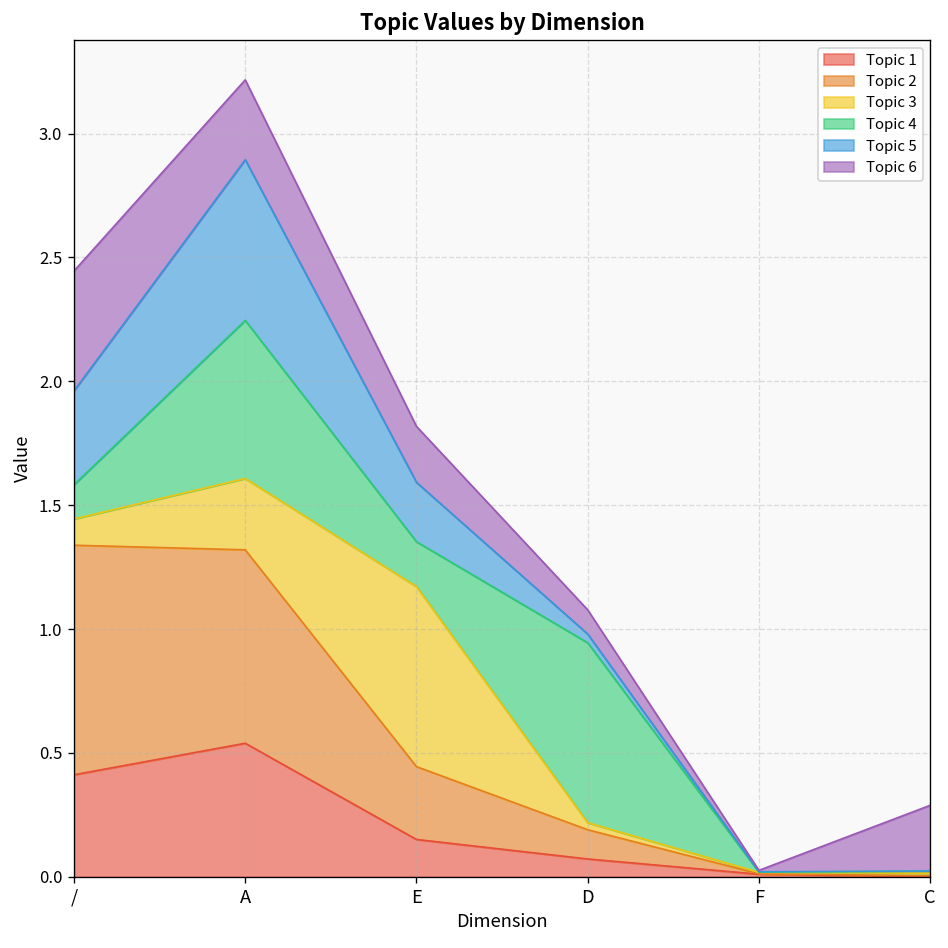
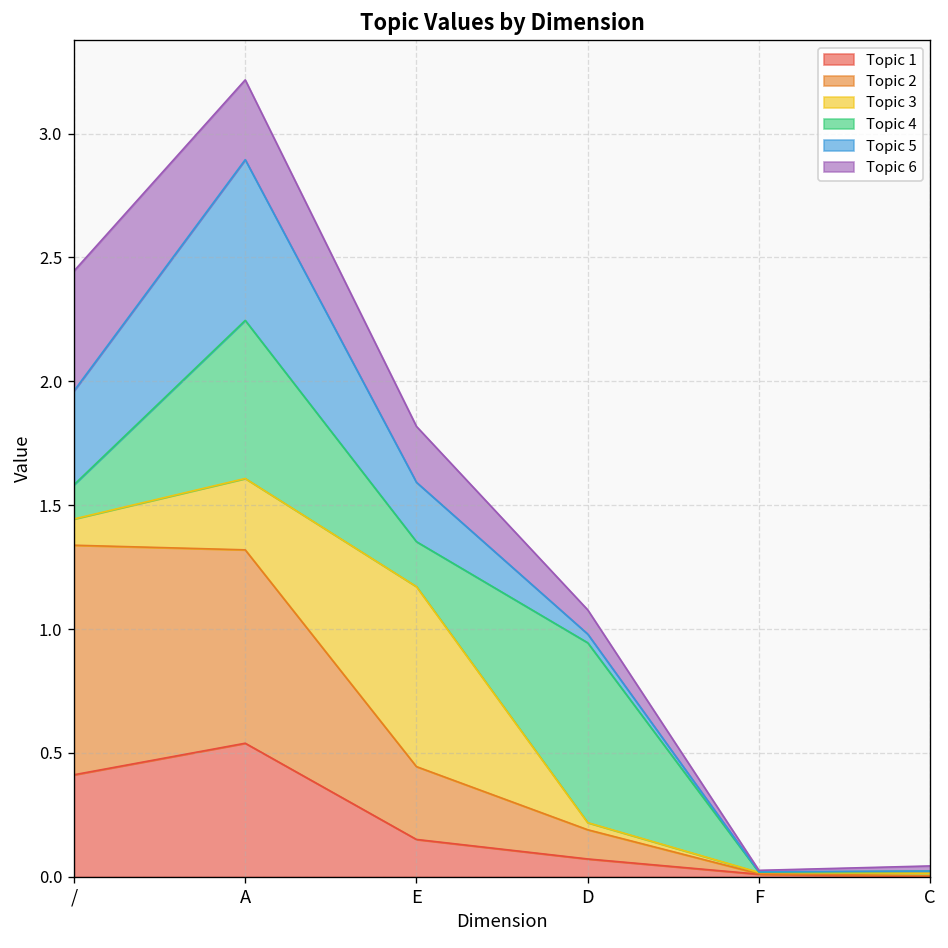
Topic 6, C: 0.27 -> 0.02
